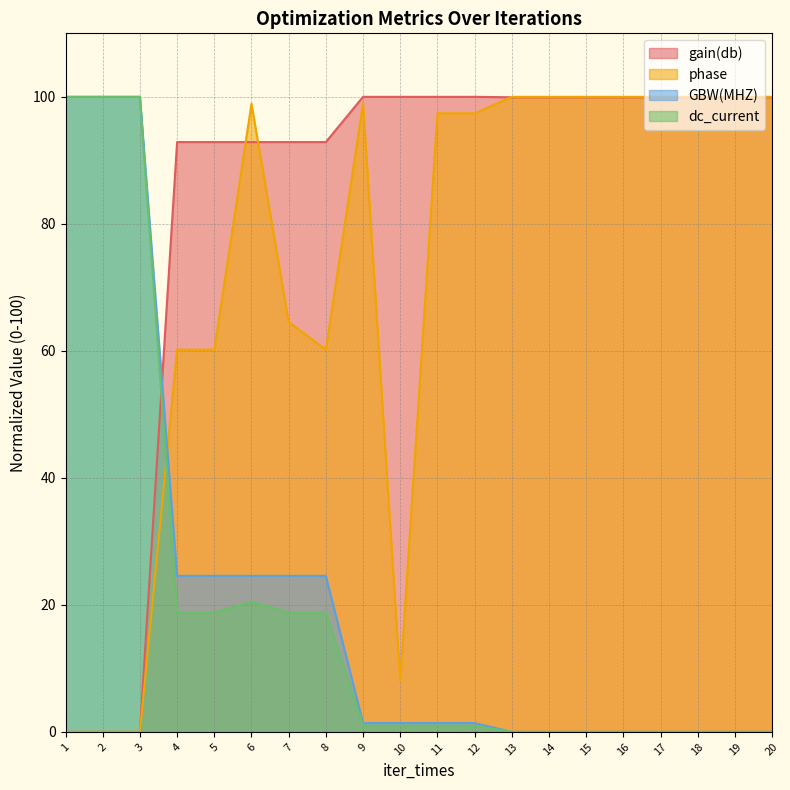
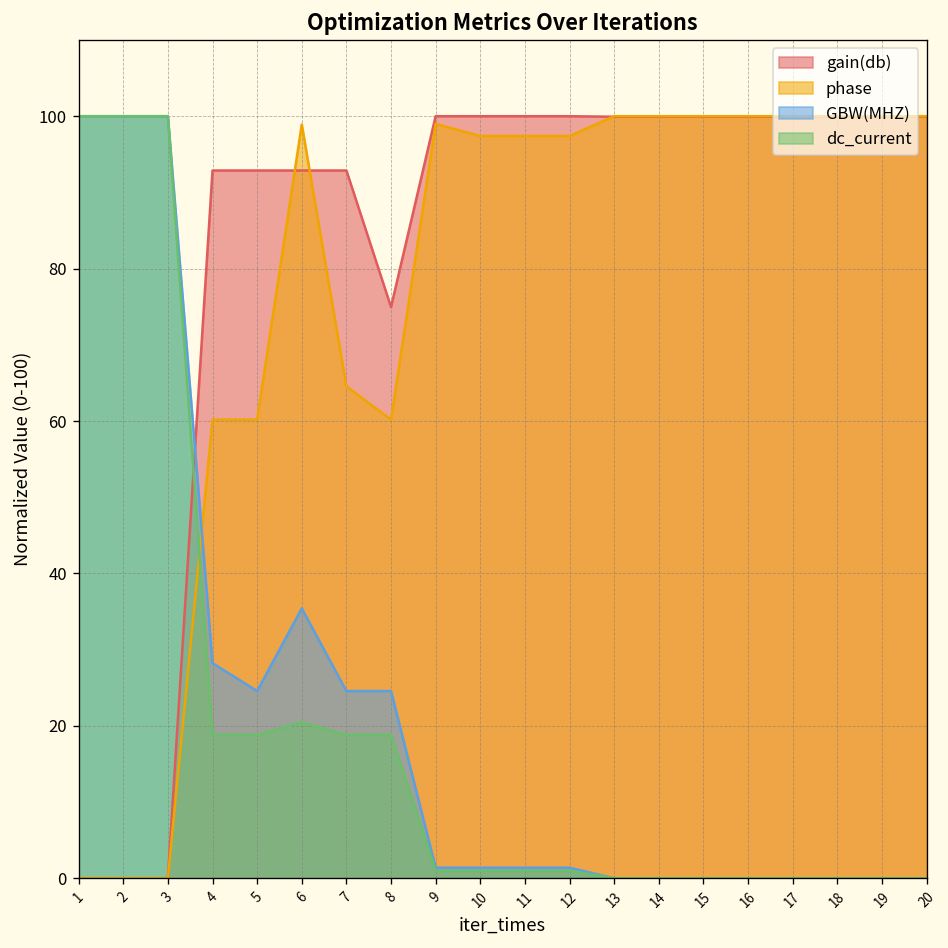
GBW(MHZ), 4: 25 -> 28
GBW(MHZ), 6: 25 -> 35
gain(db), 8: 93 -> 75
phase, 10: 8 -> 97
